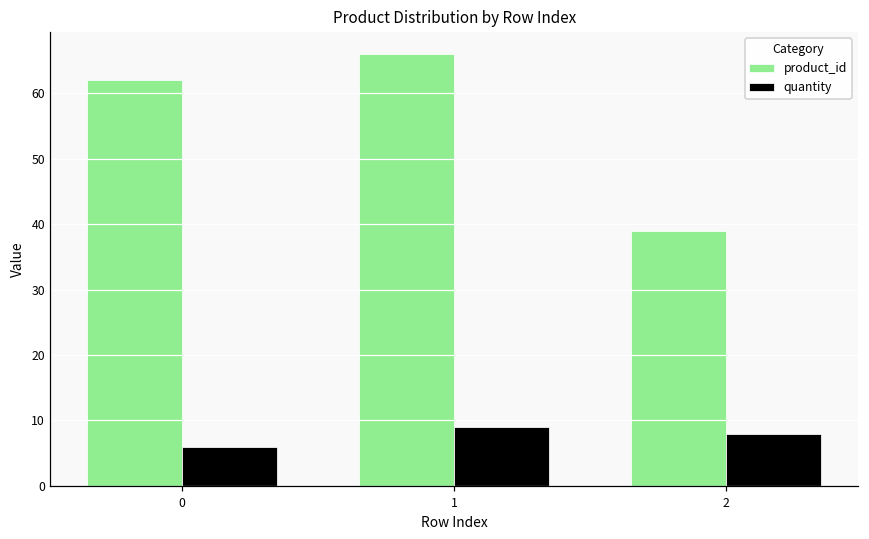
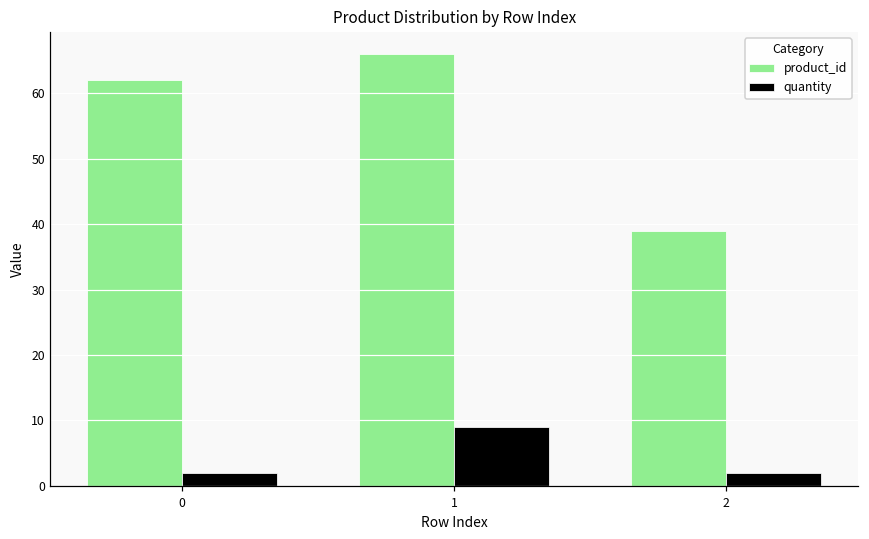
quantity, 0: 6 -> 2
quantity, 2: 8 -> 2
